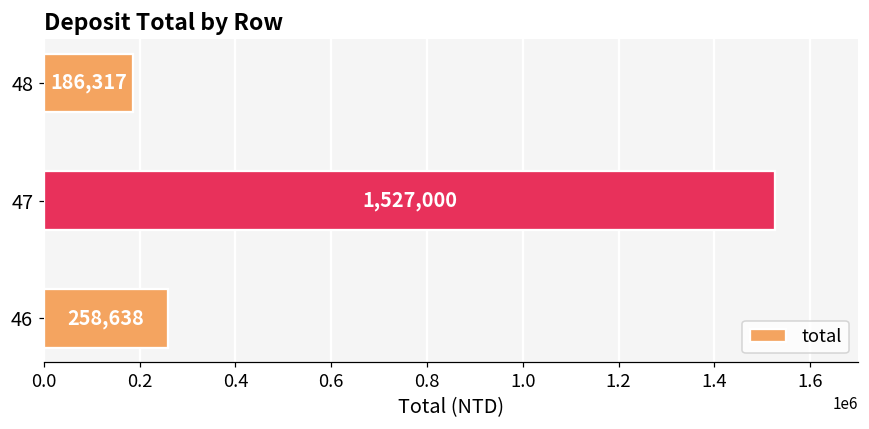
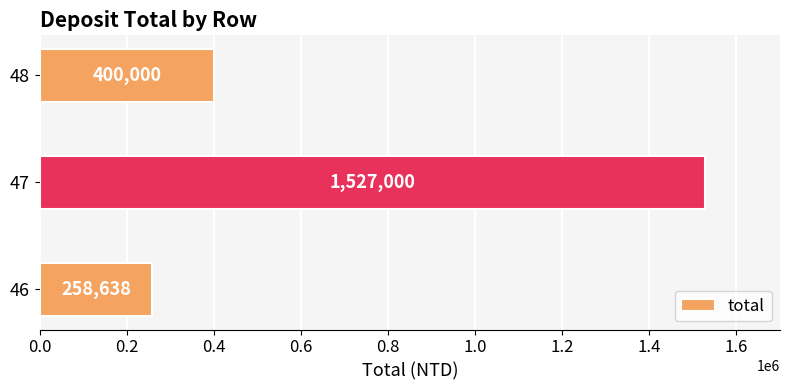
48: 186,317 -> 400,000
